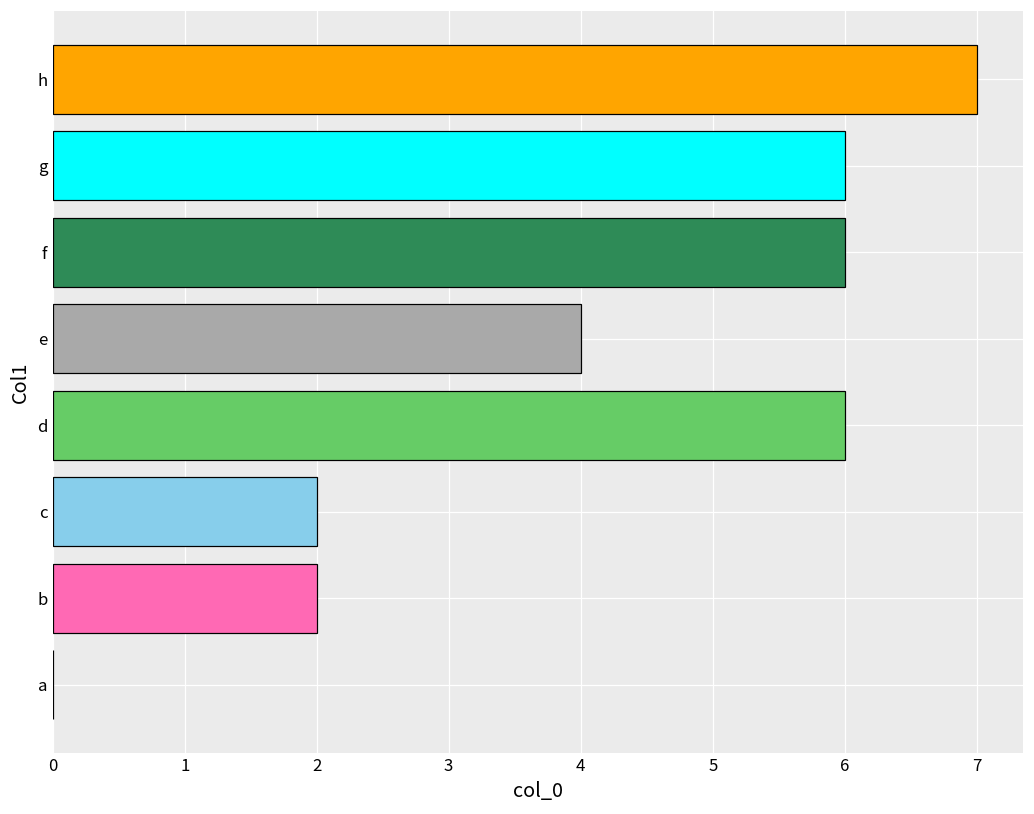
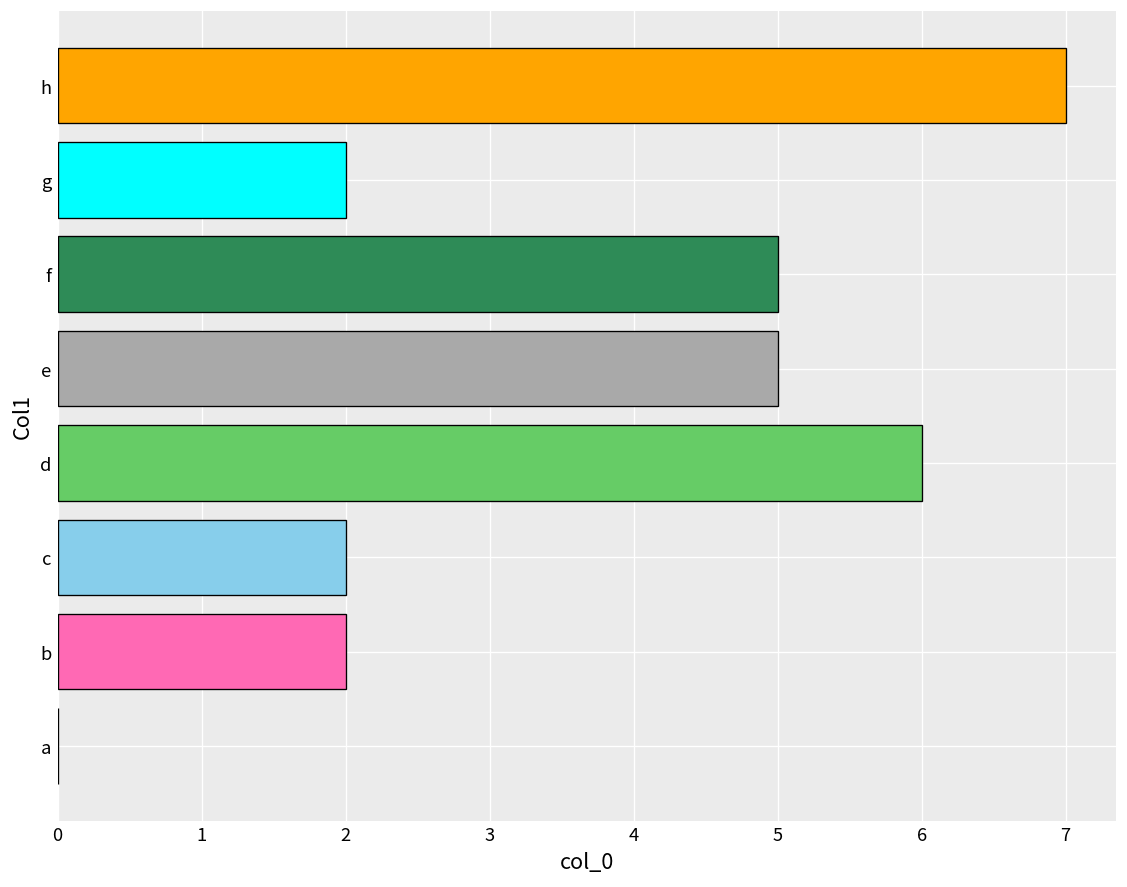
g: 6 -> 2
f: 6 -> 5
e: 4 -> 5
